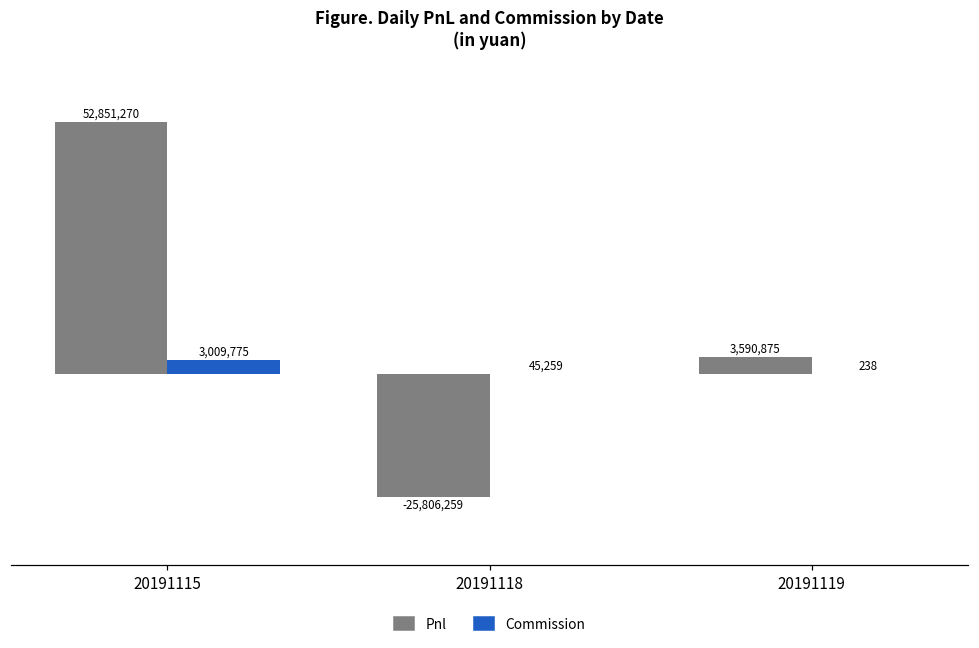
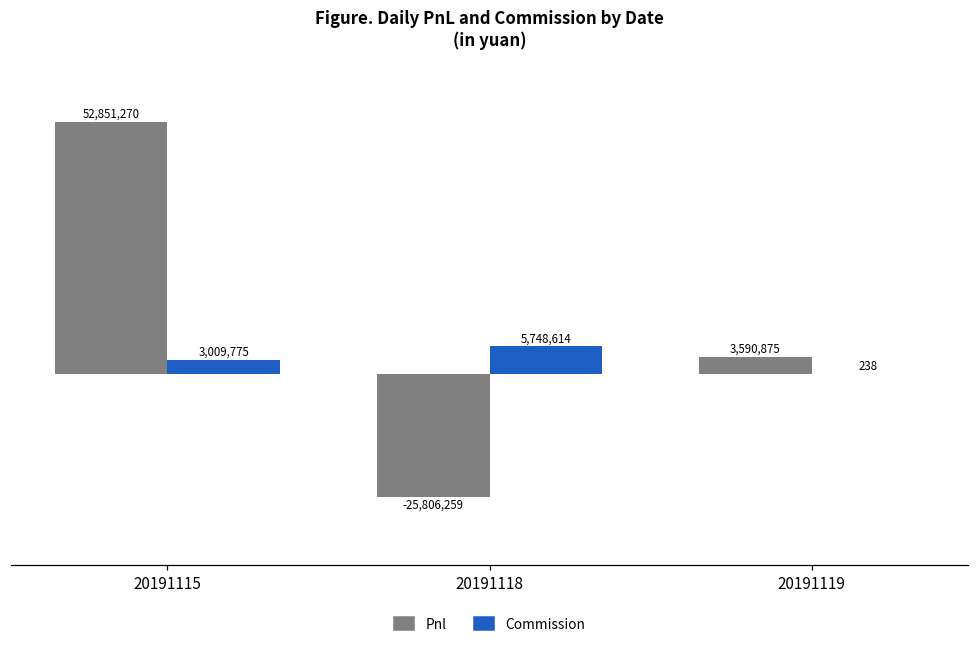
Commission, 20191118: 45,259 -> 5,748,614
